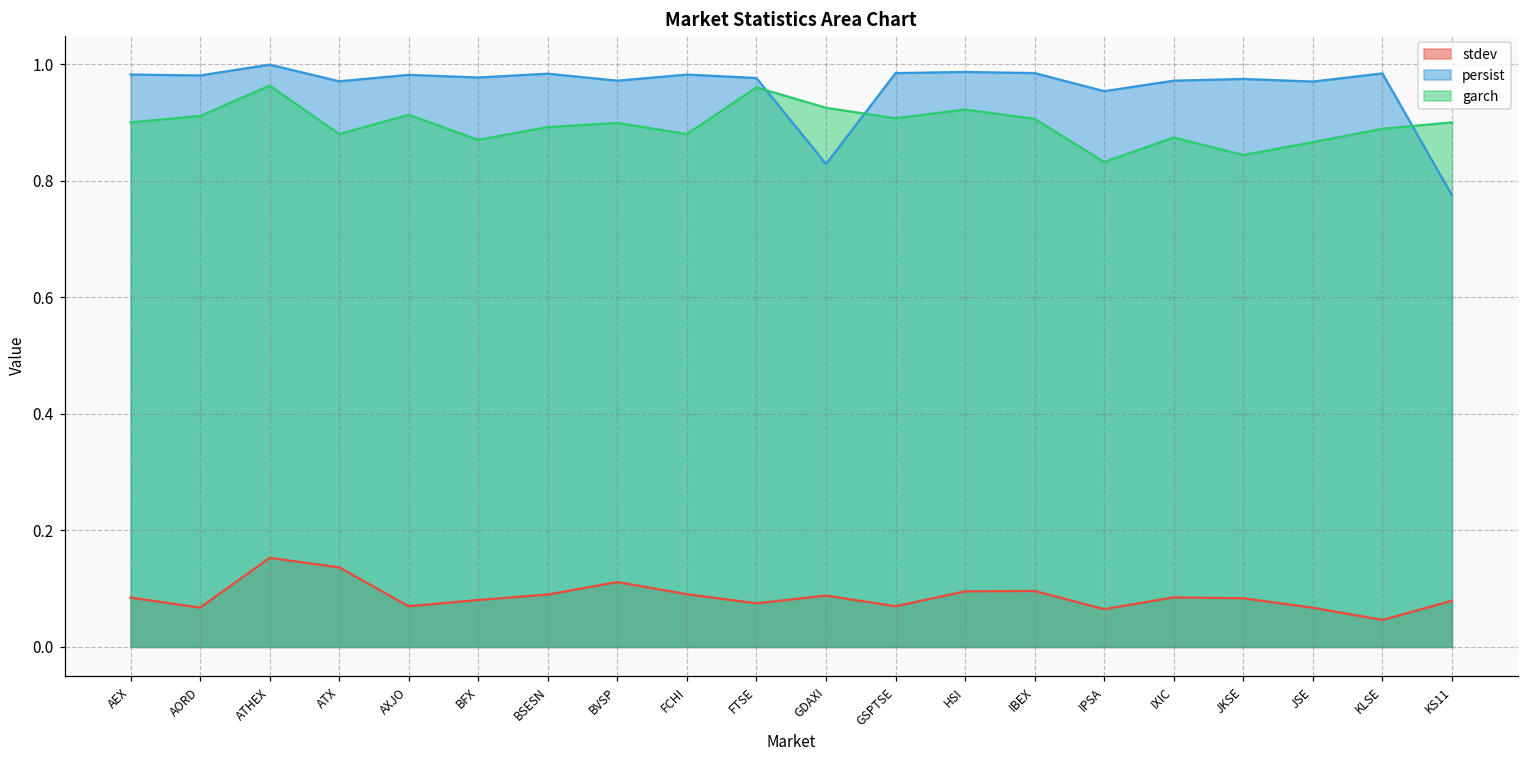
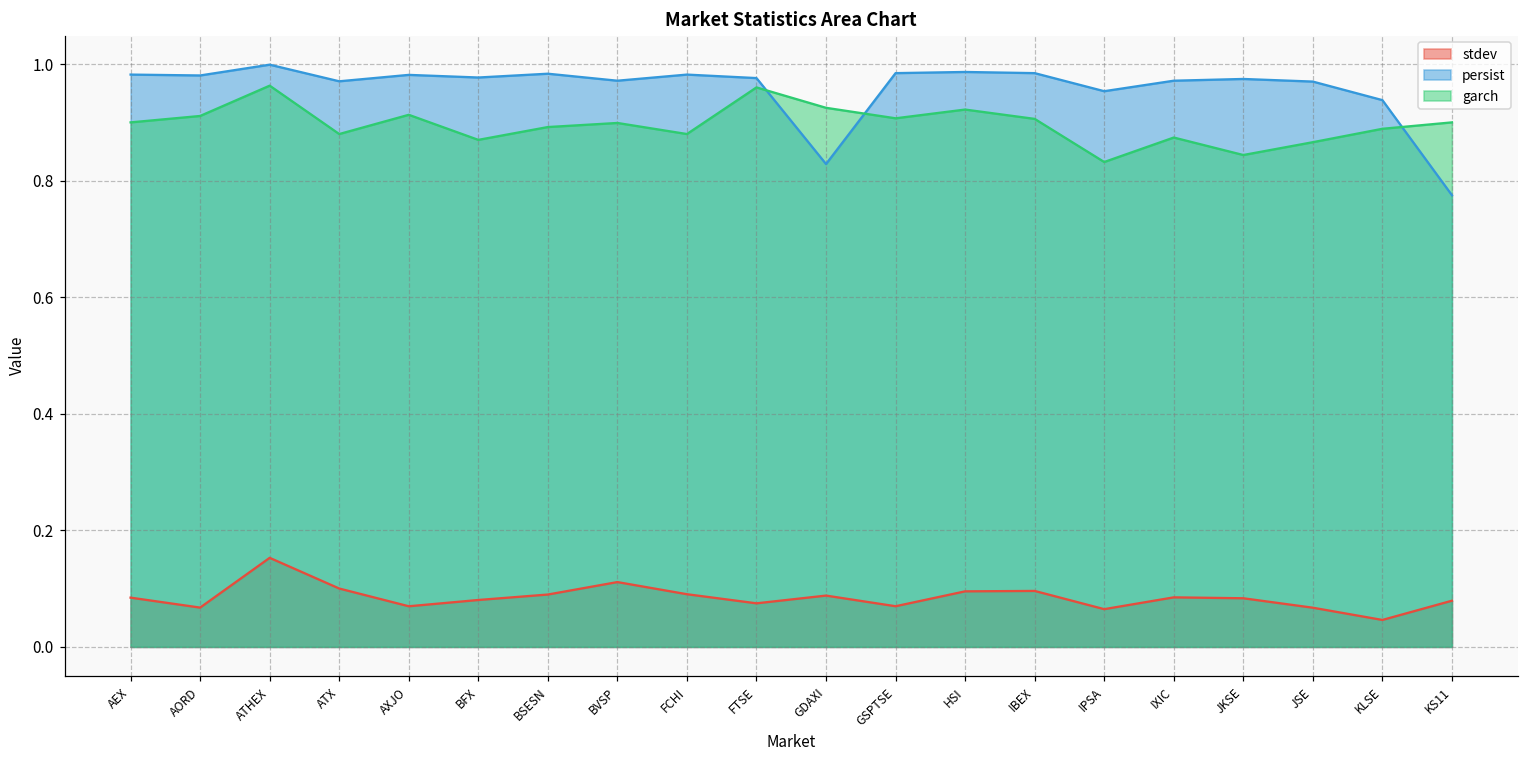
stdev, ATX: 0.14 -> 0.10
persist, KLSE: 0.98 -> 0.94
